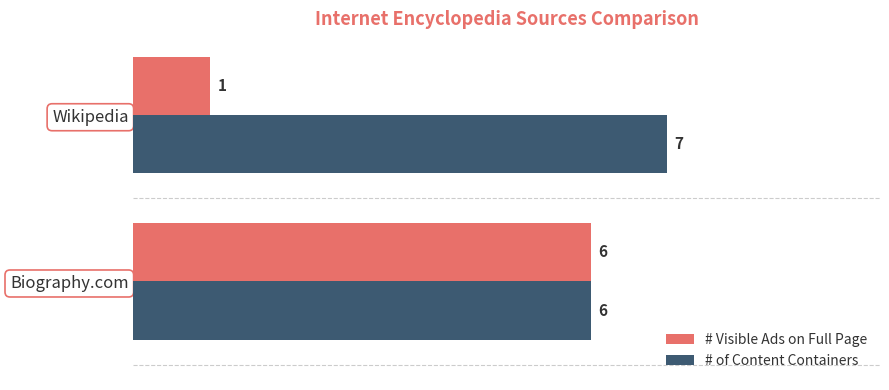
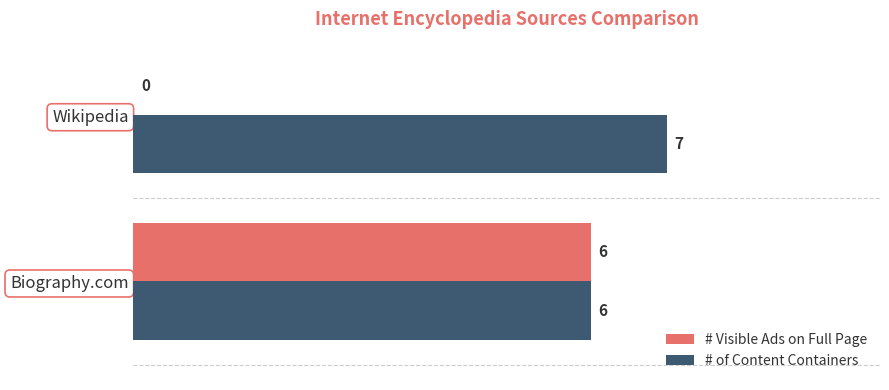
# Visible Ads on Full Page, Wikipedia: 1 -> 0
